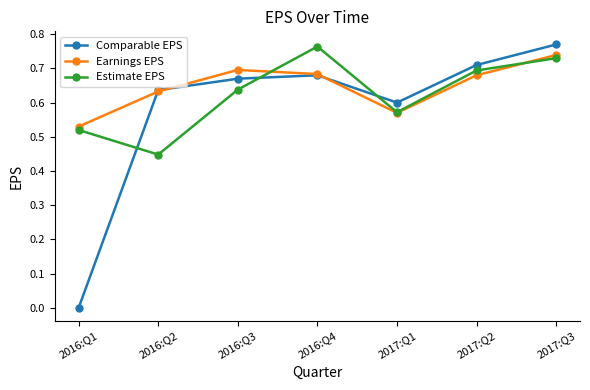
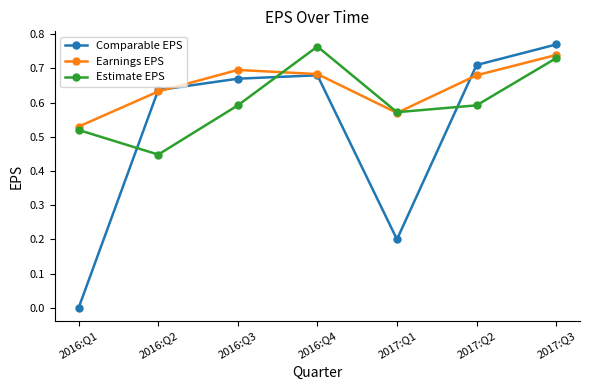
Estimate EPS, 2016:Q3: 0.64 -> 0.59
Comparable EPS, 2017:Q1: 0.6 -> 0.2
Estimate EPS, 2017:Q2: 0.69 -> 0.59
